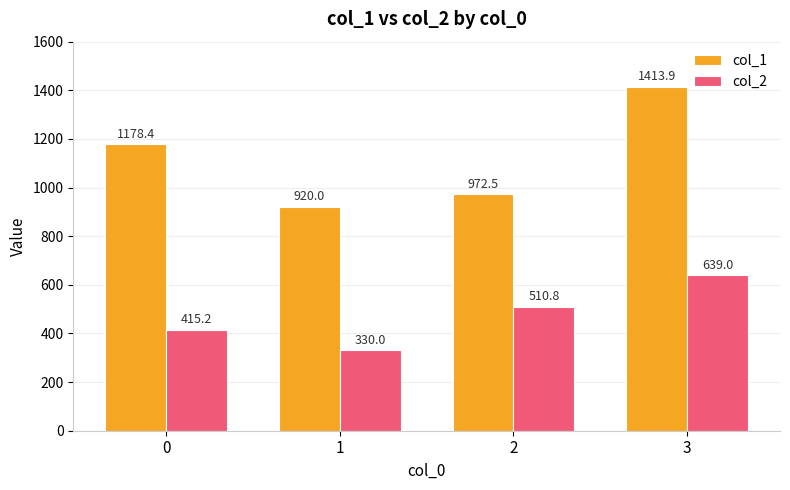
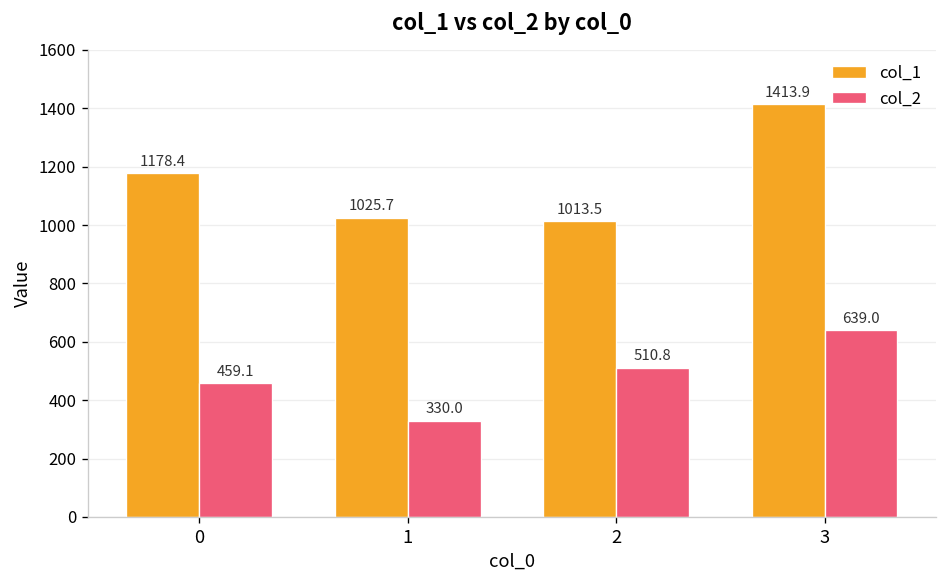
col_2, 0: 415.2 -> 459.1
col_1, 1: 920.0 -> 1025.7
col_1, 2: 972.5 -> 1013.5
